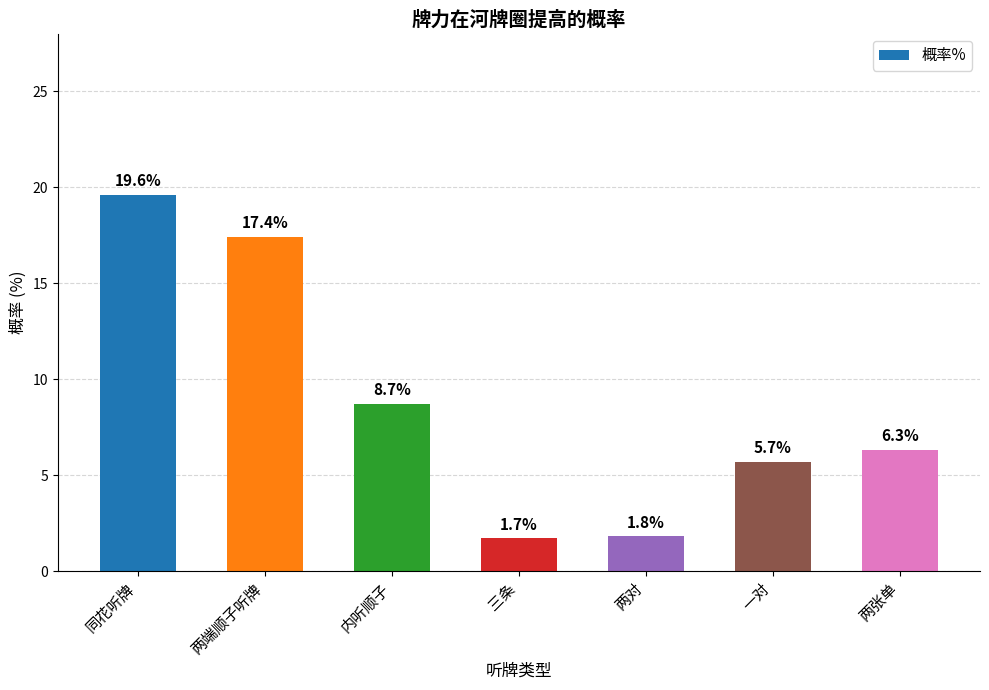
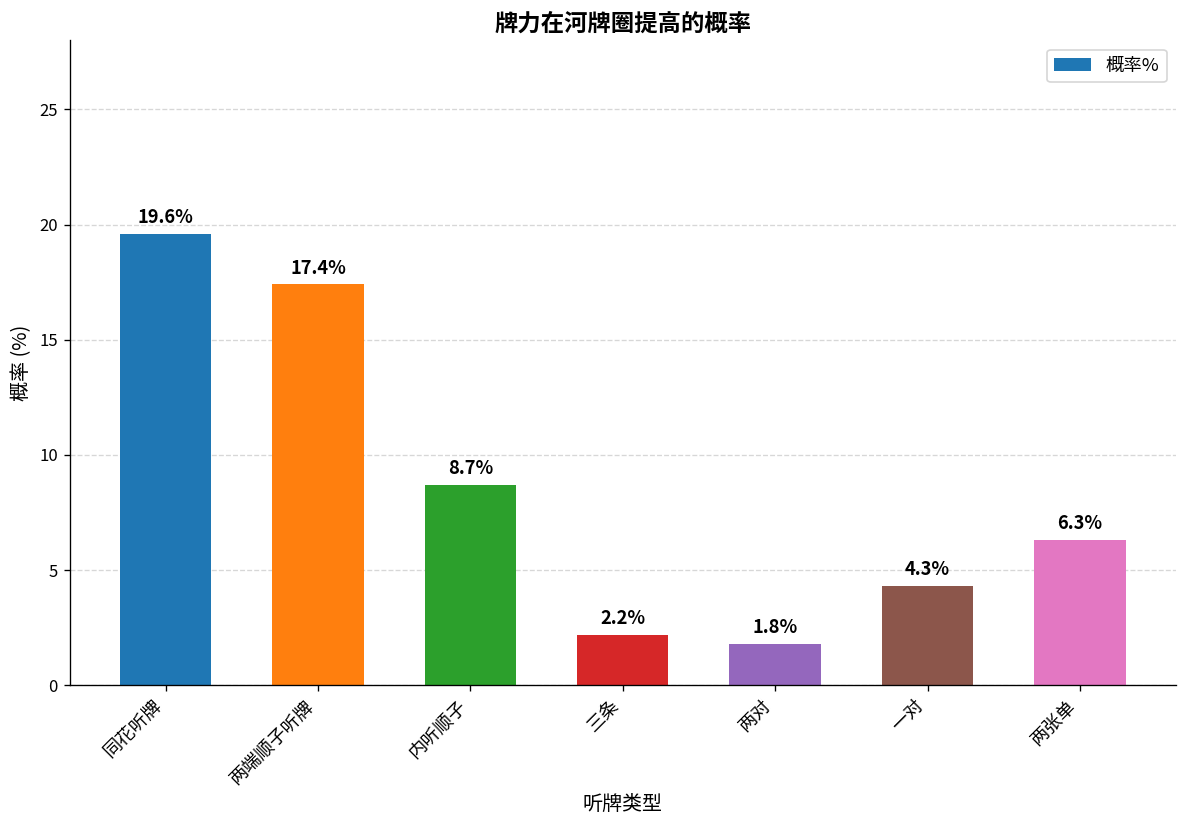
三条: 1.7% -> 2.2%
一对: 5.7% -> 4.3%
